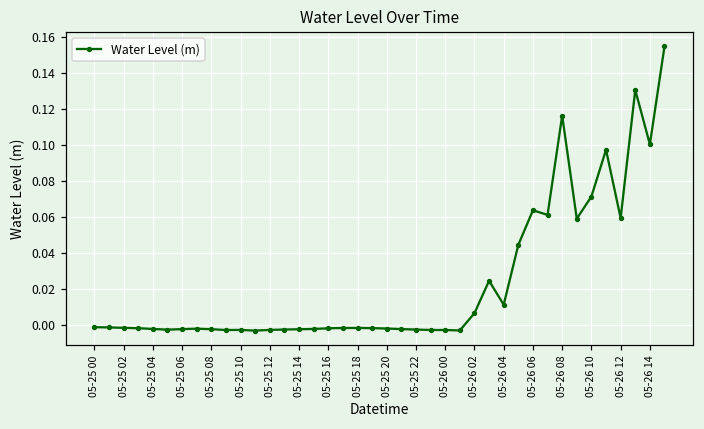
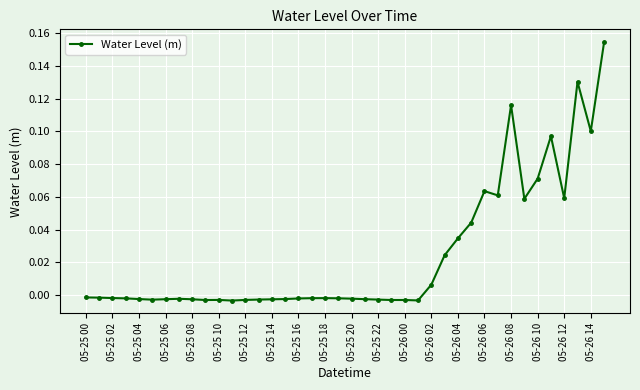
05-26 04: 0.011 -> 0.035
